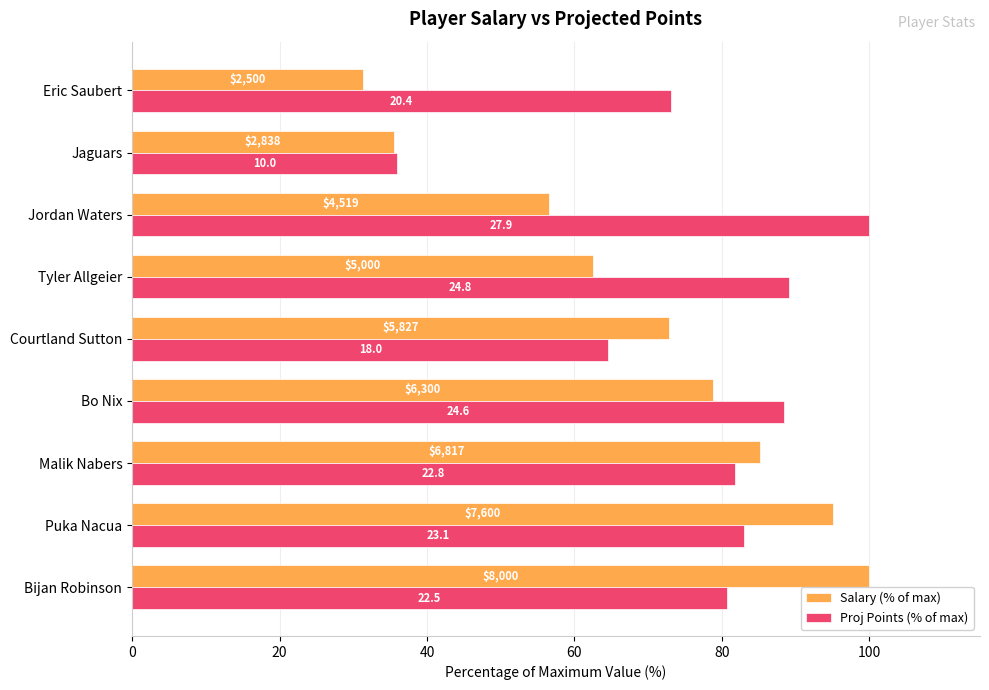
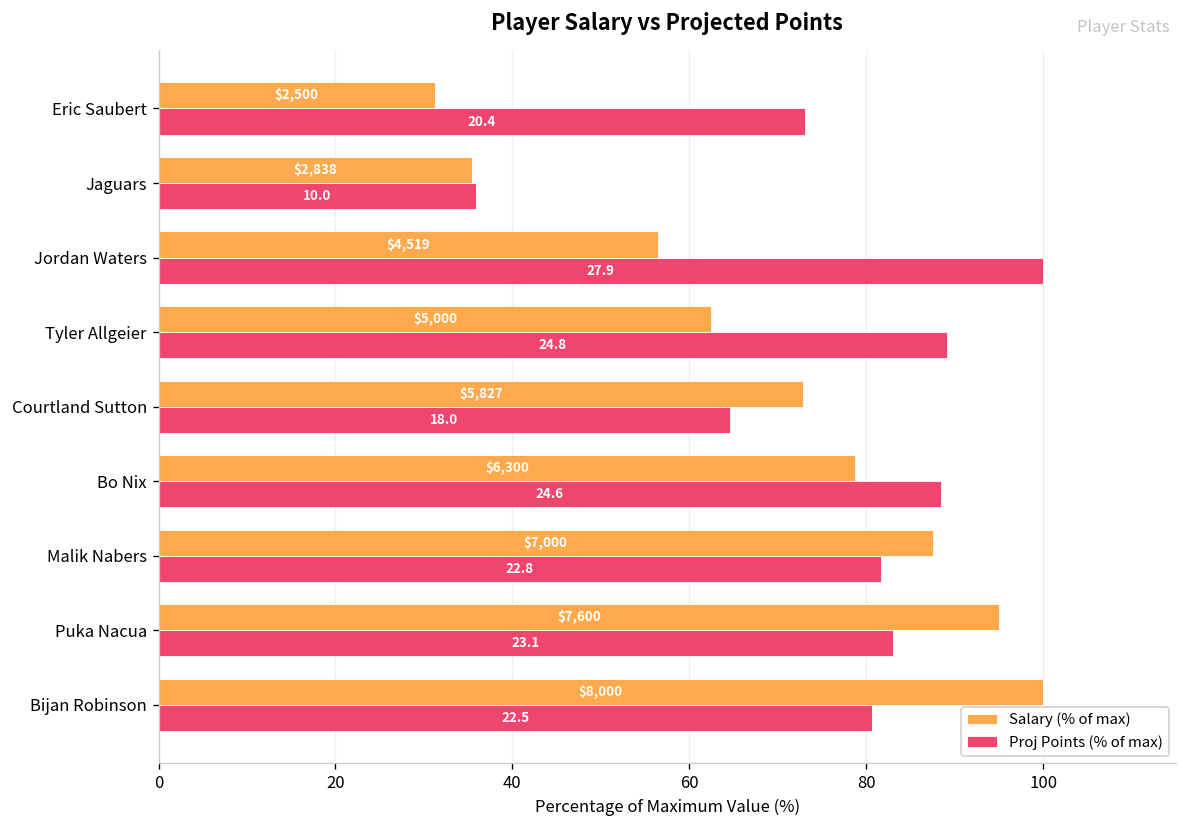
Salary (% of max), Malik Nabers: $6,817 -> $7,000
